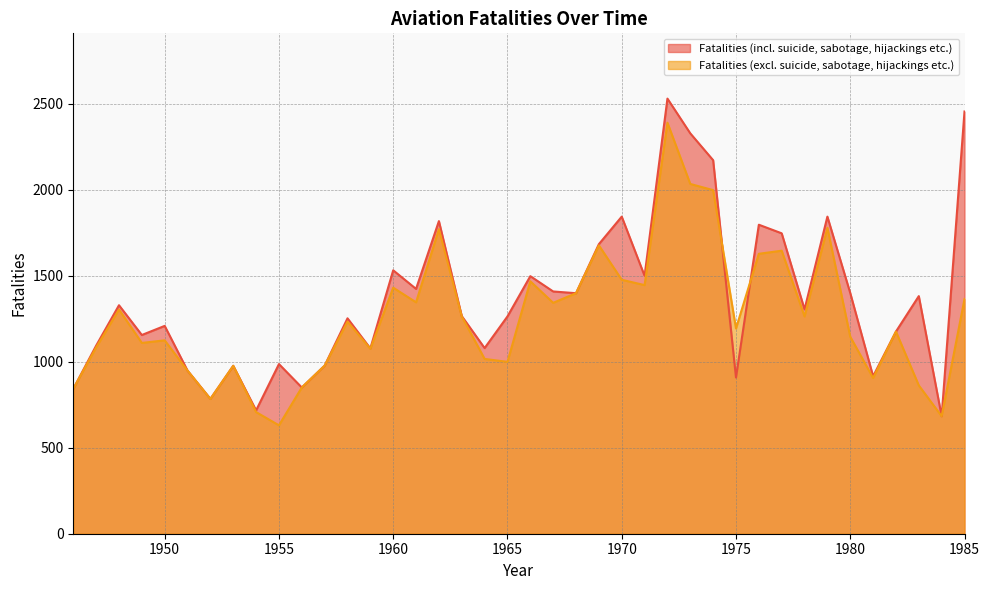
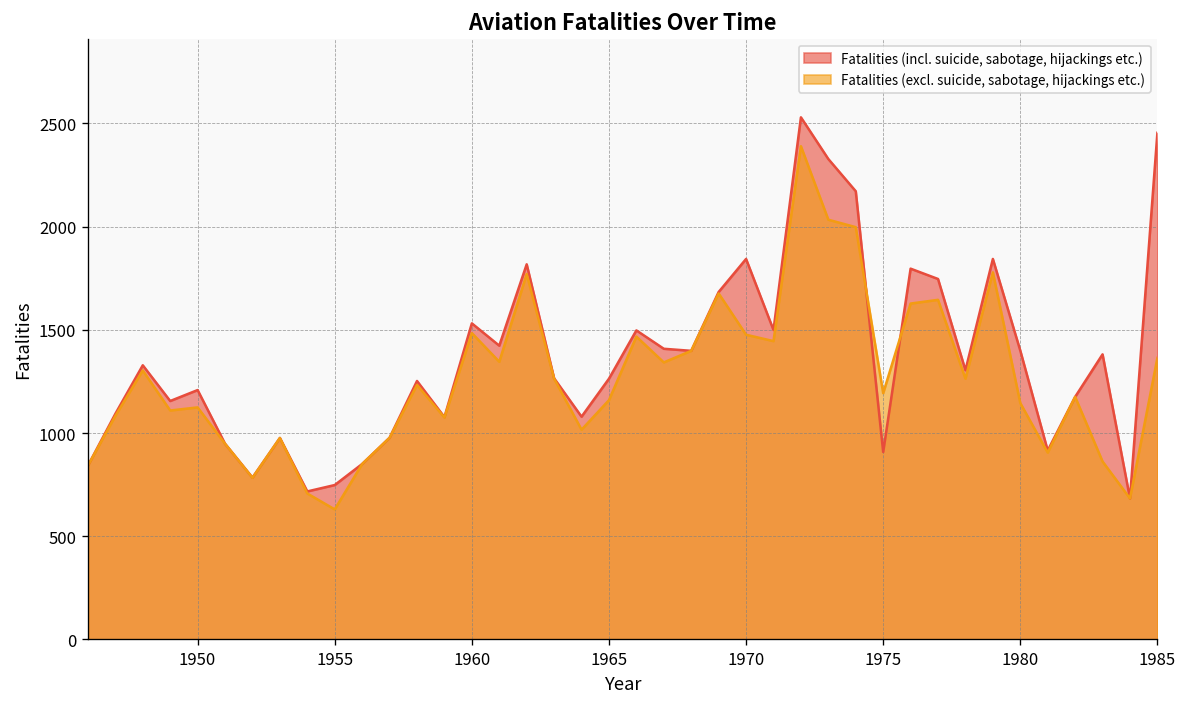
Fatalities (incl. suicide, sabotage, hijackings etc.), 1955: 990 -> 750
Fatalities (excl. suicide, sabotage, hijackings etc.), 1960: 1430 -> 1480
Fatalities (excl. suicide, sabotage, hijackings etc.), 1965: 1000 -> 1160
